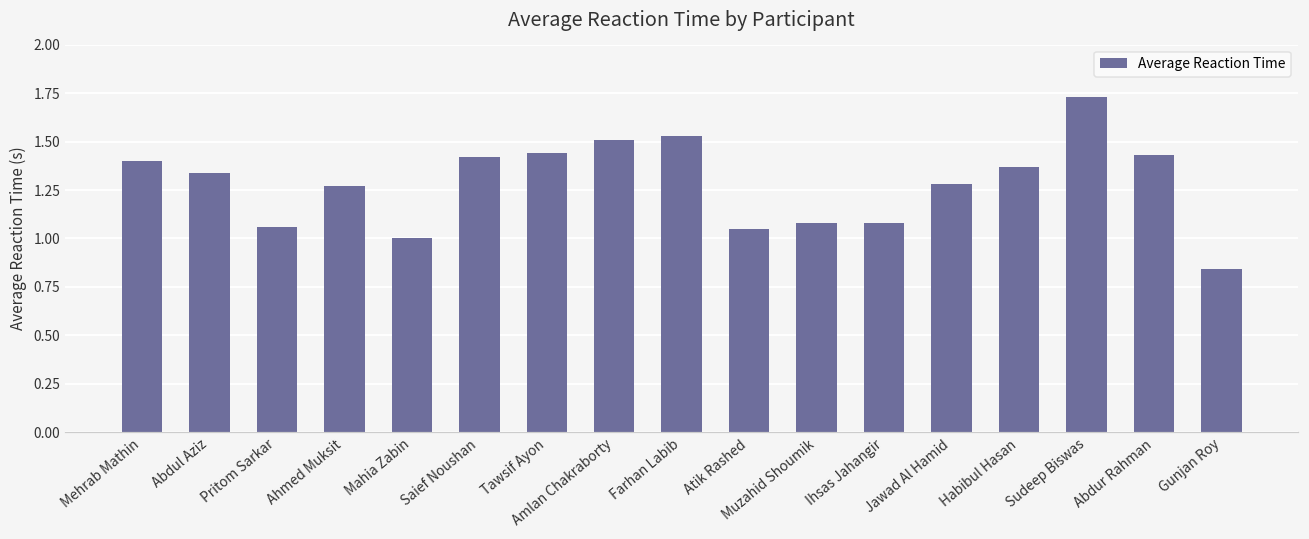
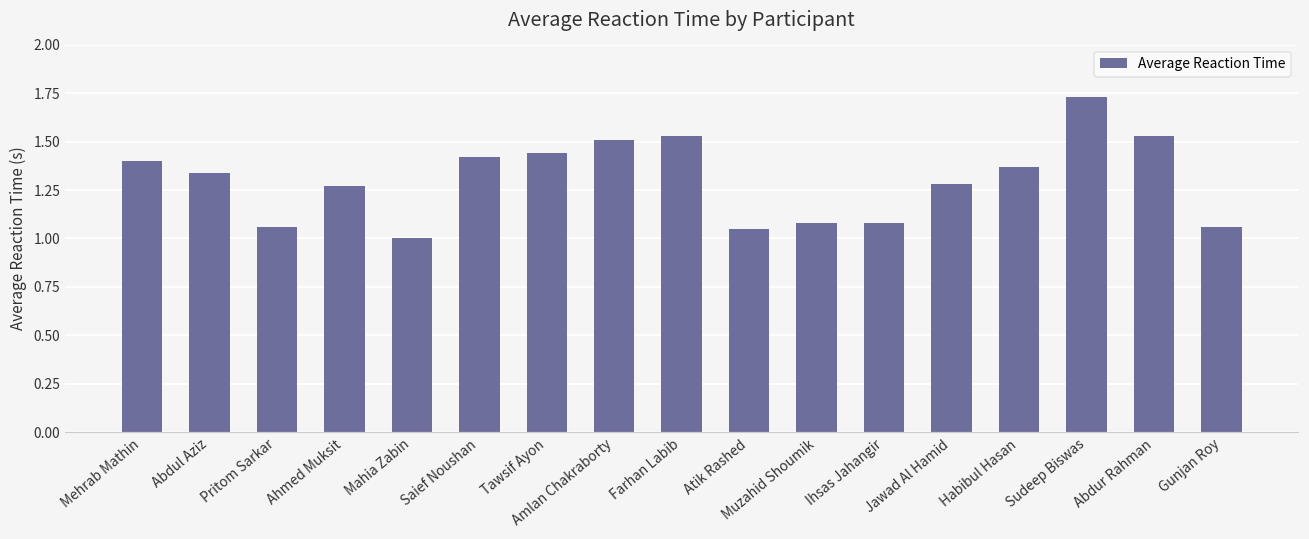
Abdur Rahman: 1.43 -> 1.53
Gunjan Roy: 0.84 -> 1.06
